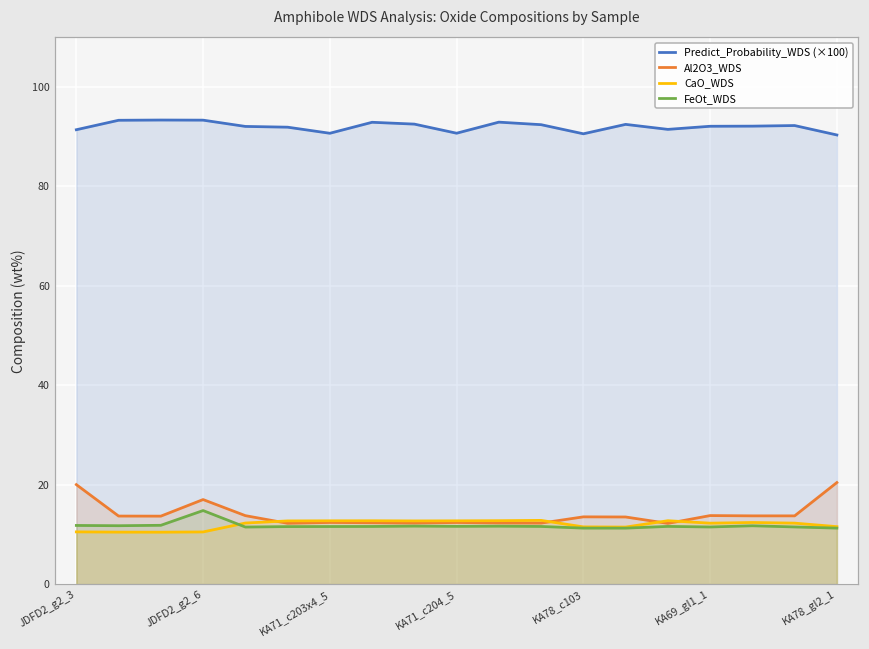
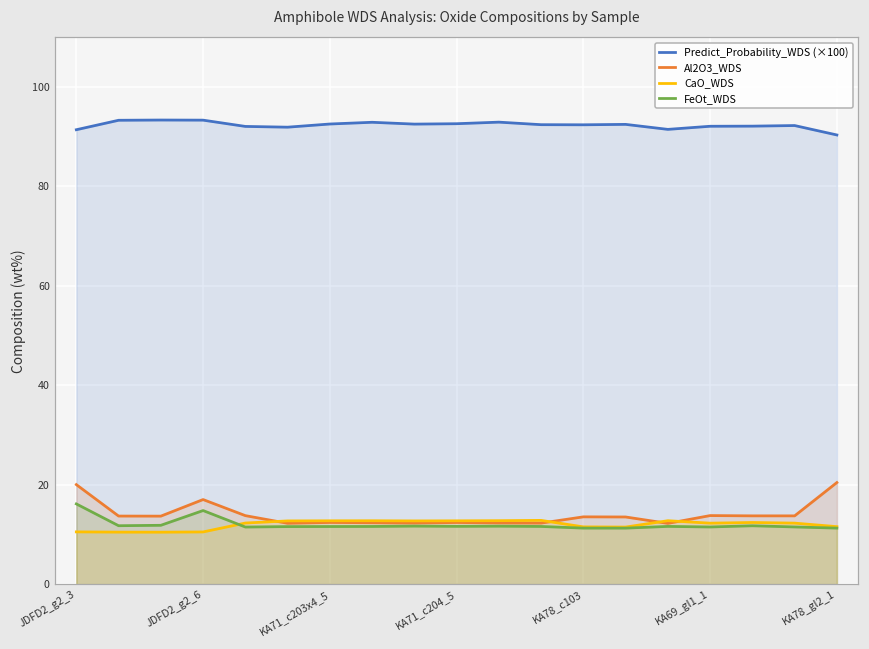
FeOt_WDS, JDFD2_g2_3: 12 -> 16
Predict_Probability_WDS (×100), KA71_c203x4_5: 91 -> 93
Predict_Probability_WDS (×100), KA71_c204_5: 91 -> 93
Predict_Probability_WDS (×100), KA78_c103: 91 -> 92
